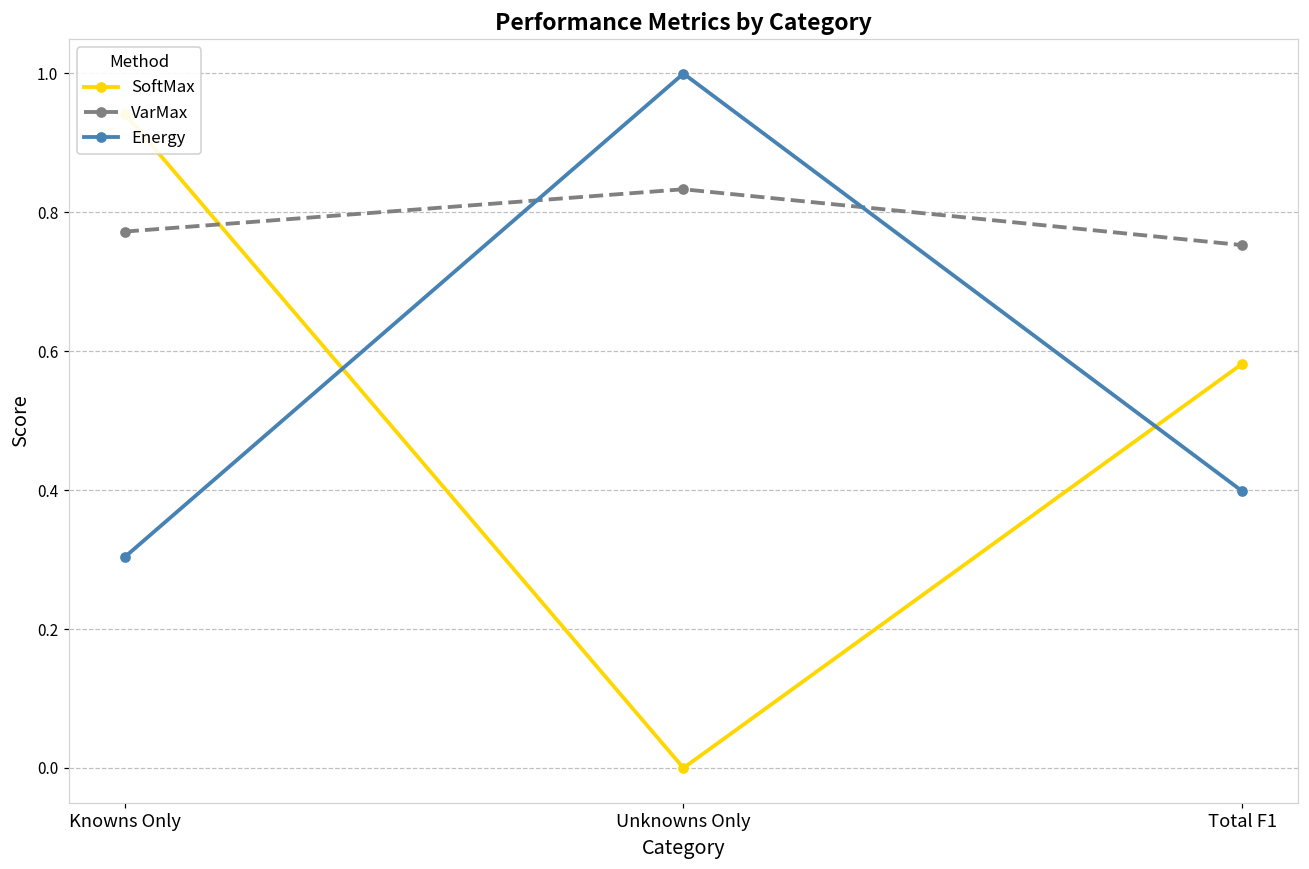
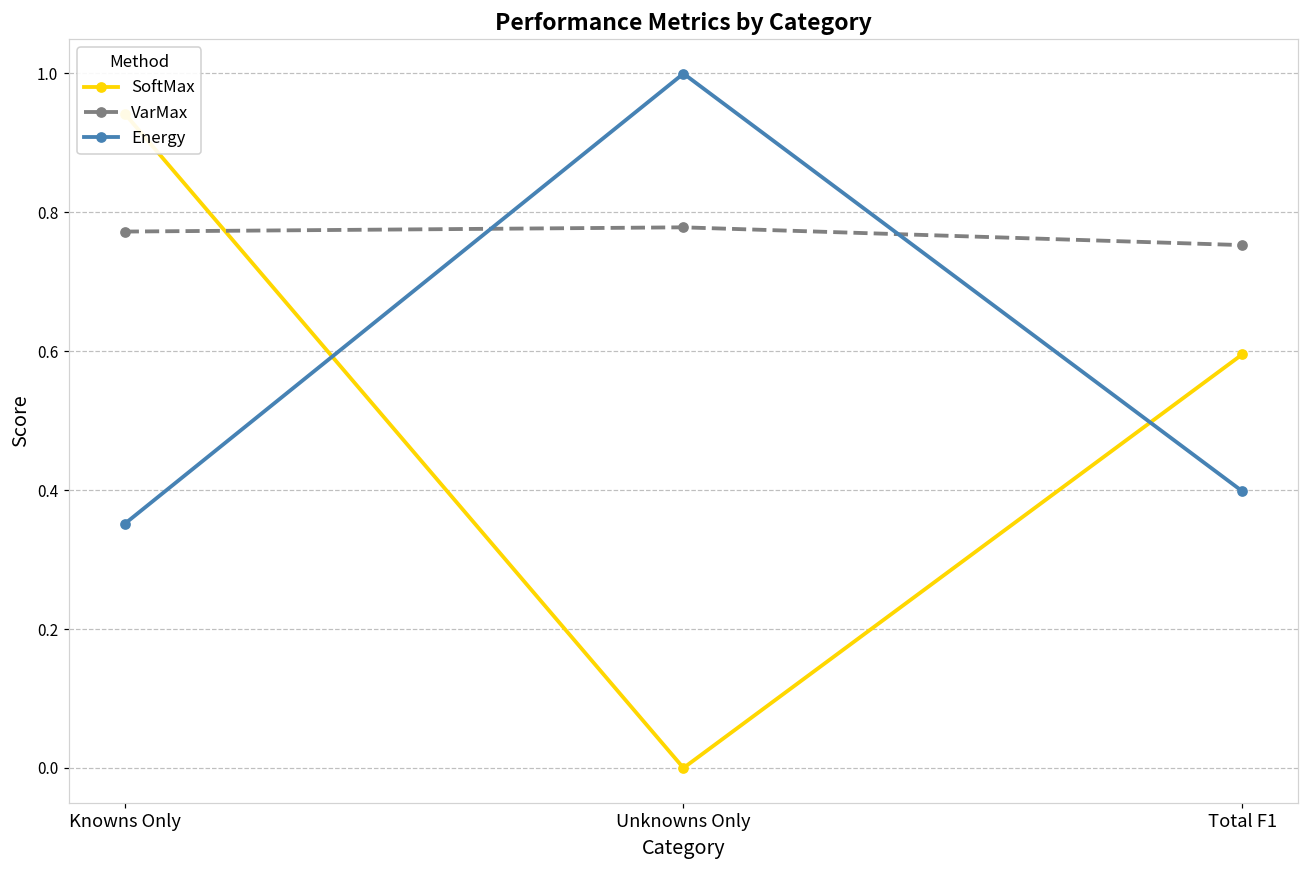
Energy, Knowns Only: 0.30 -> 0.35
VarMax, Unknowns Only: 0.83 -> 0.78
SoftMax, Total F1: 0.58 -> 0.60
